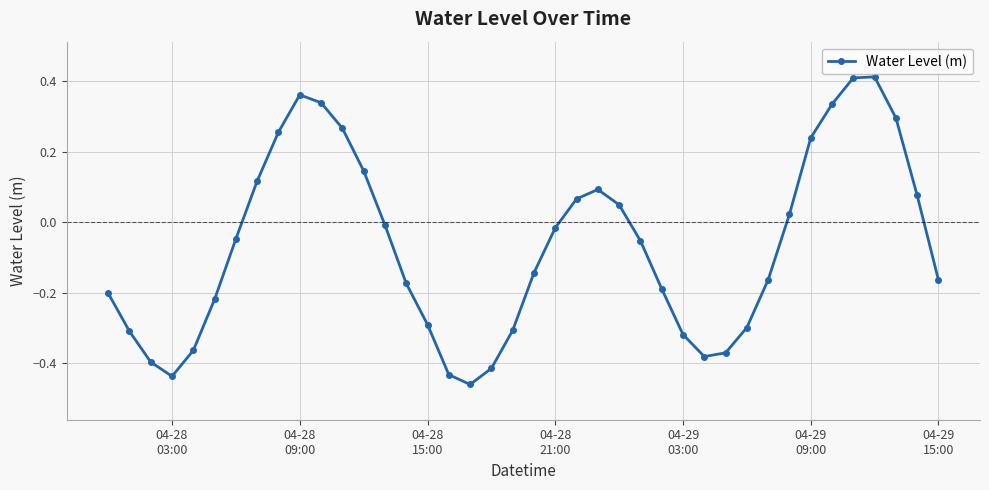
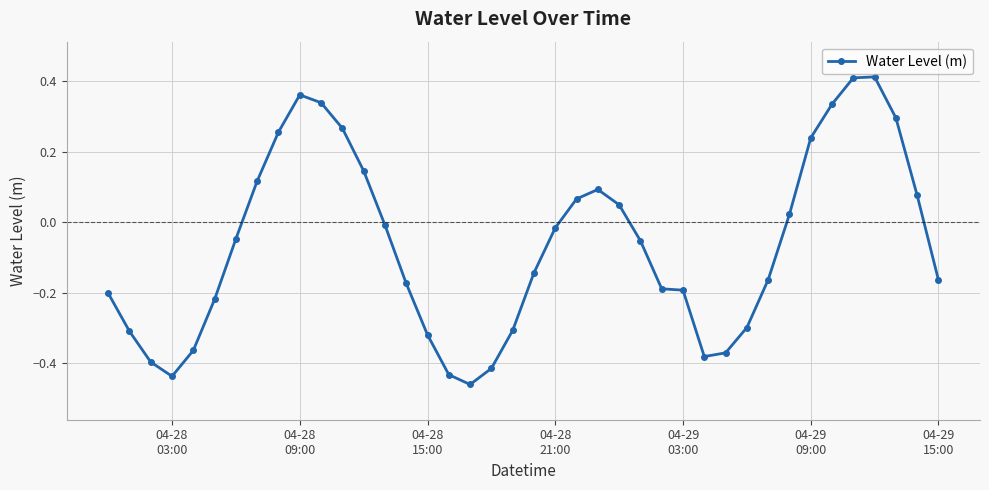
04-28 15:00: -0.29 -> -0.32
04-29 03:00: -0.32 -> -0.19
